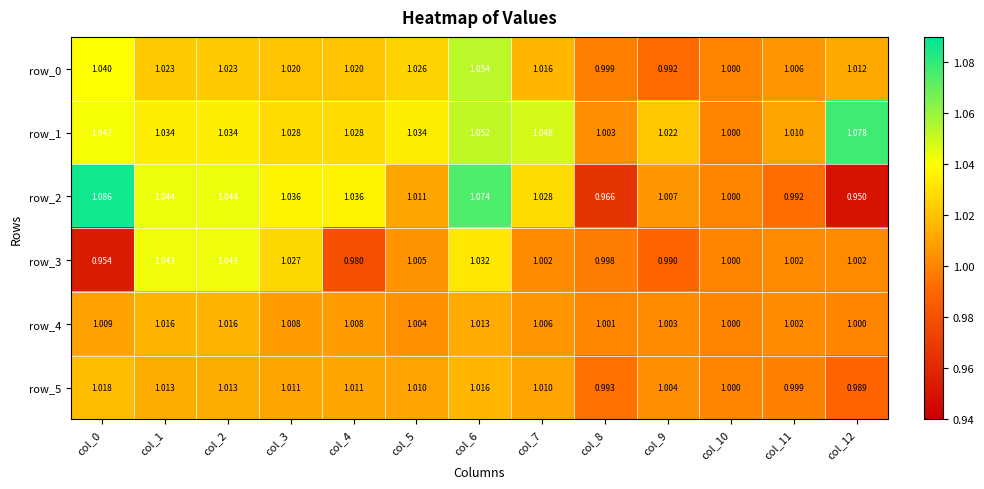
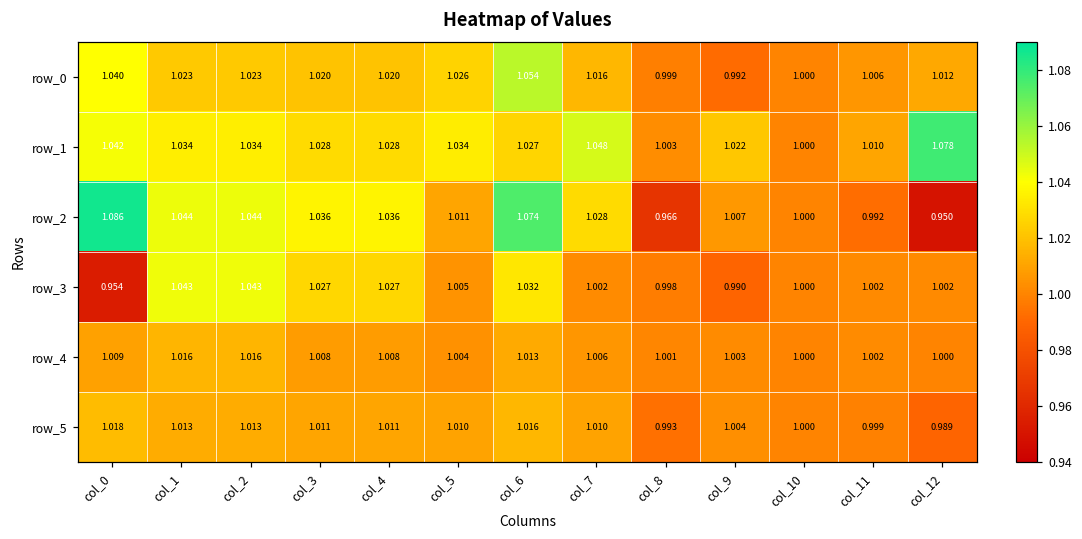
row_1, col_6: 1.052 -> 1.027
row_3, col_4: 0.980 -> 1.027
